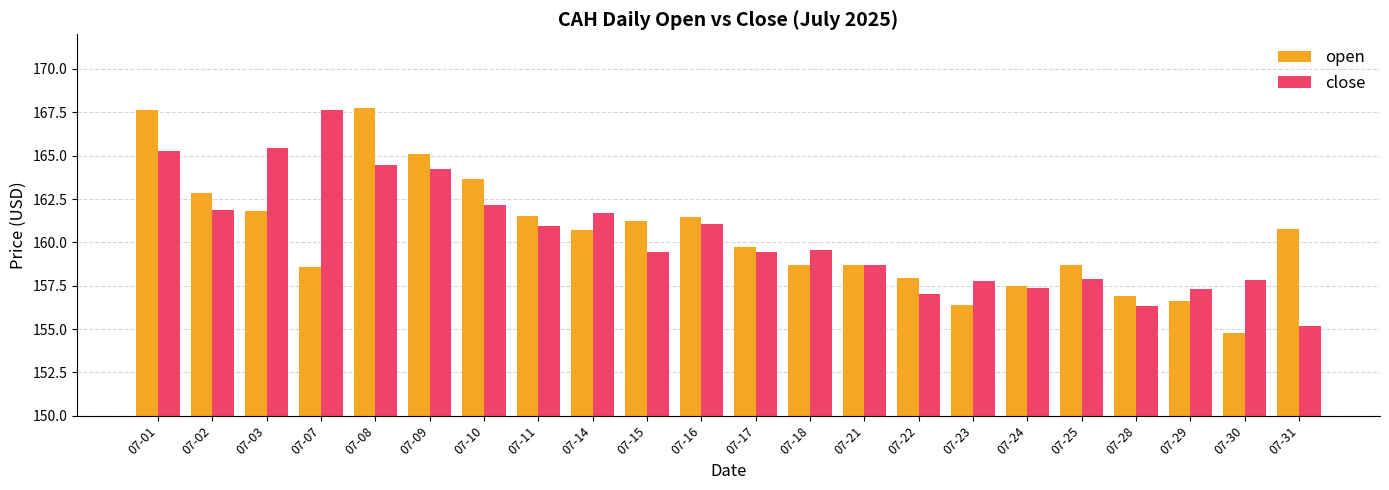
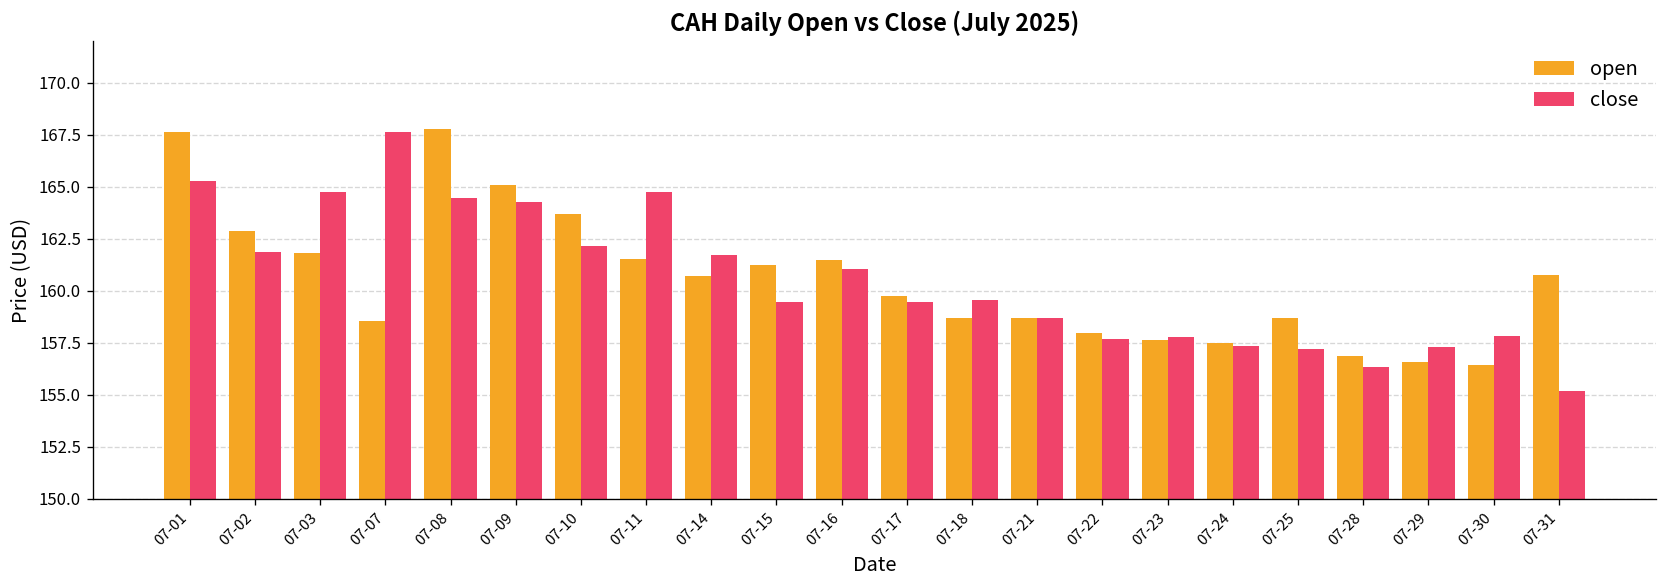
close, 07-03: 165.4 -> 164.7
close, 07-11: 160.9 -> 164.8
close, 07-22: 157.0 -> 157.7
open, 07-23: 156.4 -> 157.6
close, 07-25: 157.9 -> 157.2
open, 07-30: 154.8 -> 156.4
